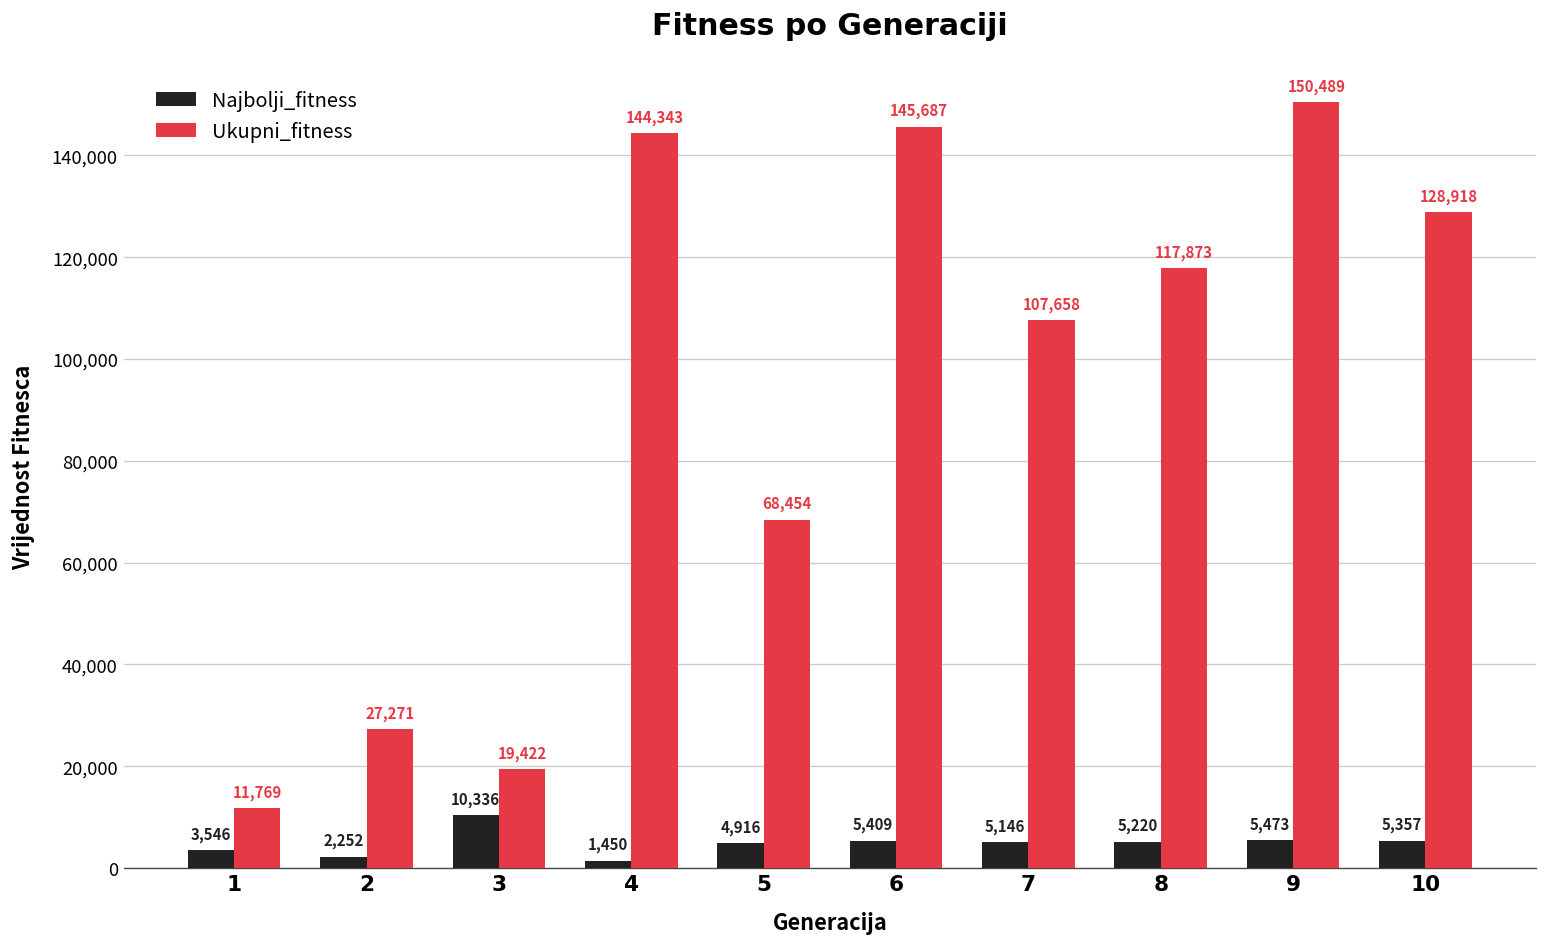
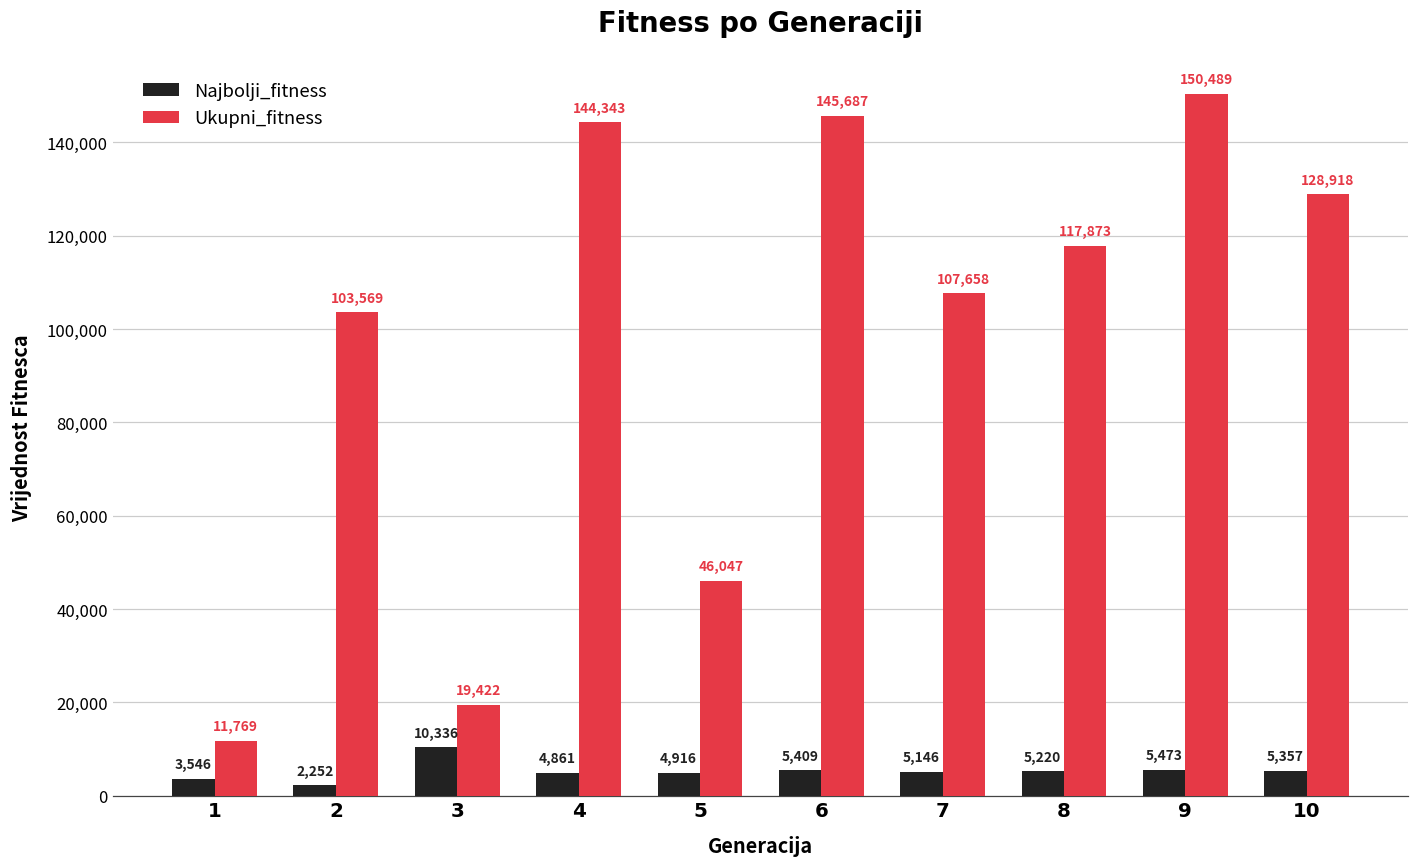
Ukupni_fitness, 2: 27,271 -> 103,569
Najbolji_fitness, 4: 1,450 -> 4,861
Ukupni_fitness, 5: 68,454 -> 46,047
